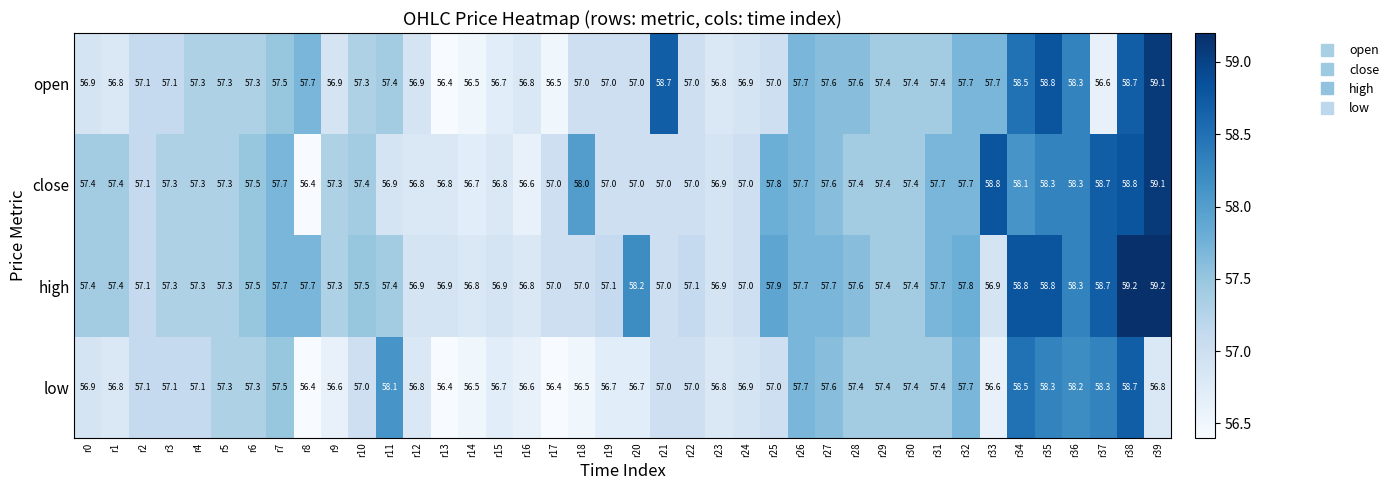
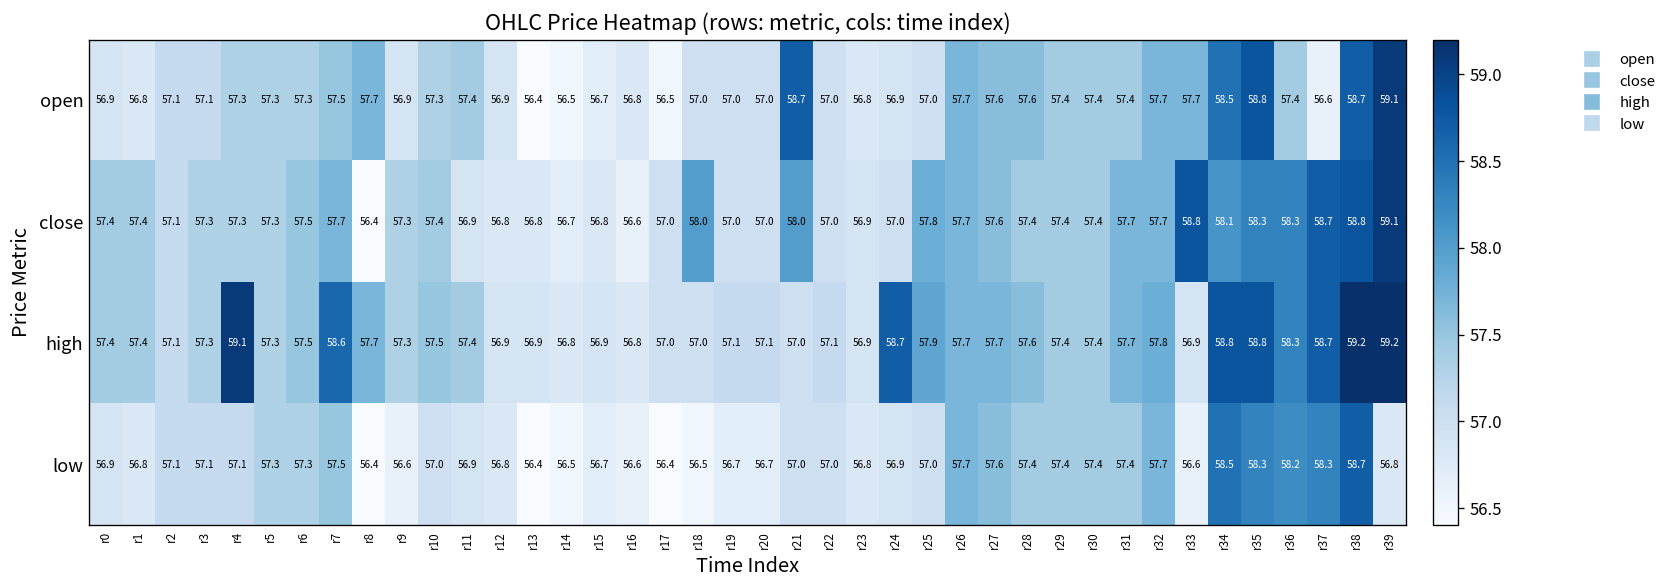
open, r36: 58.3 -> 57.4
close, r21: 57.0 -> 58.0
high, r4: 57.3 -> 59.1
high, r7: 57.7 -> 58.6
high, r20: 58.2 -> 57.1
high, r24: 57.0 -> 58.7
low, r11: 58.1 -> 56.9
